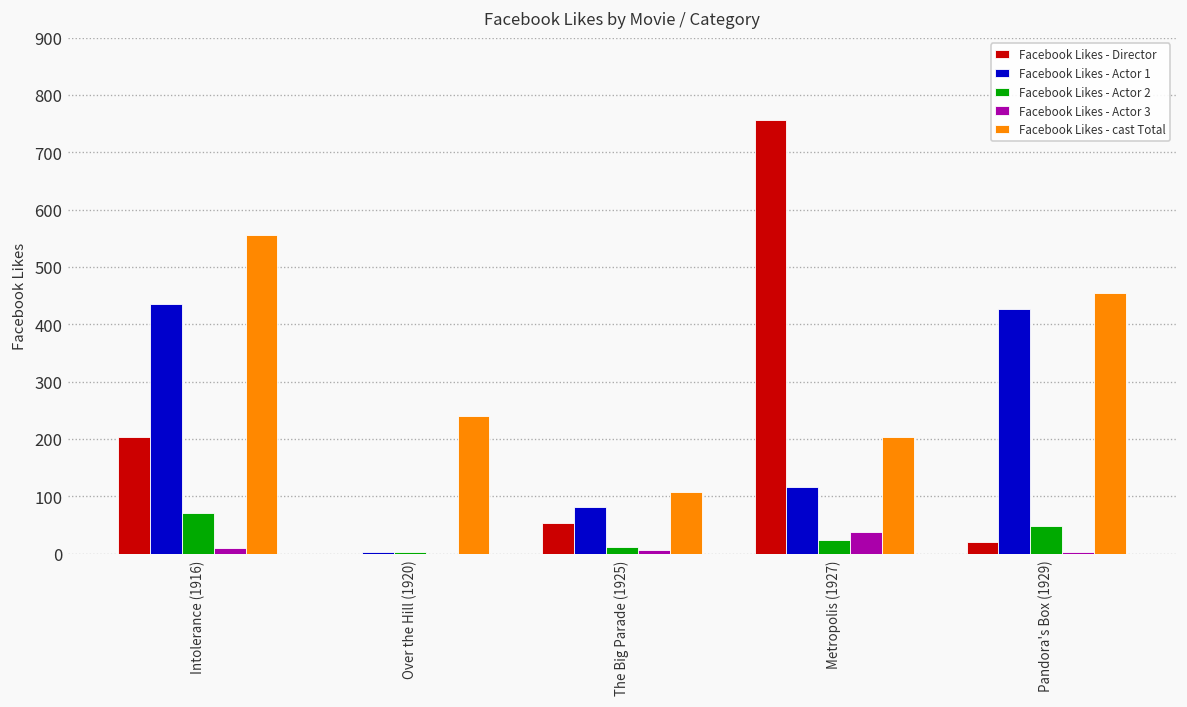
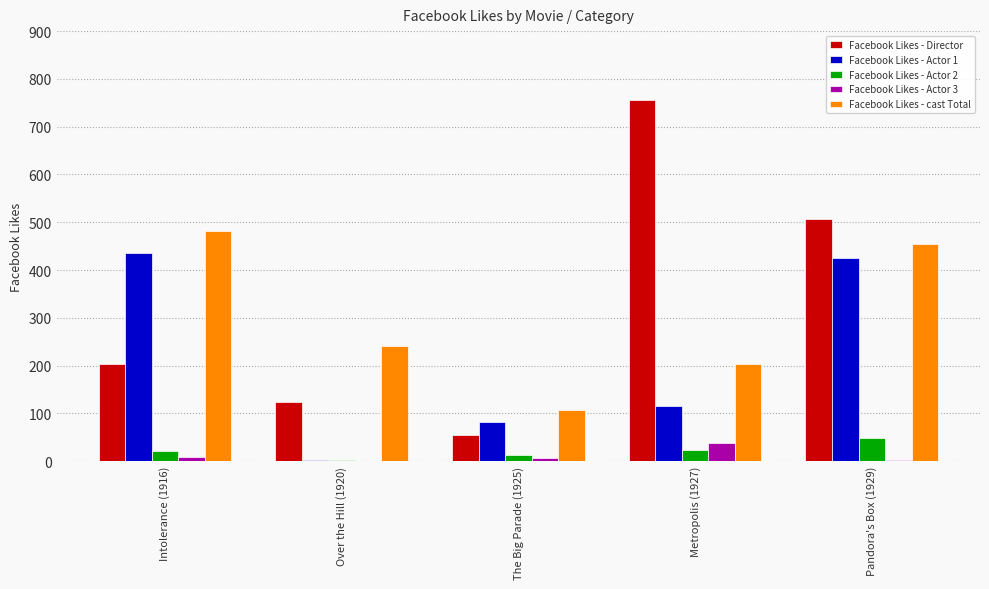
Facebook Likes - Actor 2, Intolerance (1916): 70 -> 20
Facebook Likes - cast Total, Intolerance (1916): 560 -> 480
Facebook Likes - Director, Over the Hill (1920): 0 -> 120
Facebook Likes - Director, Pandora's Box (1929): 20 -> 510
